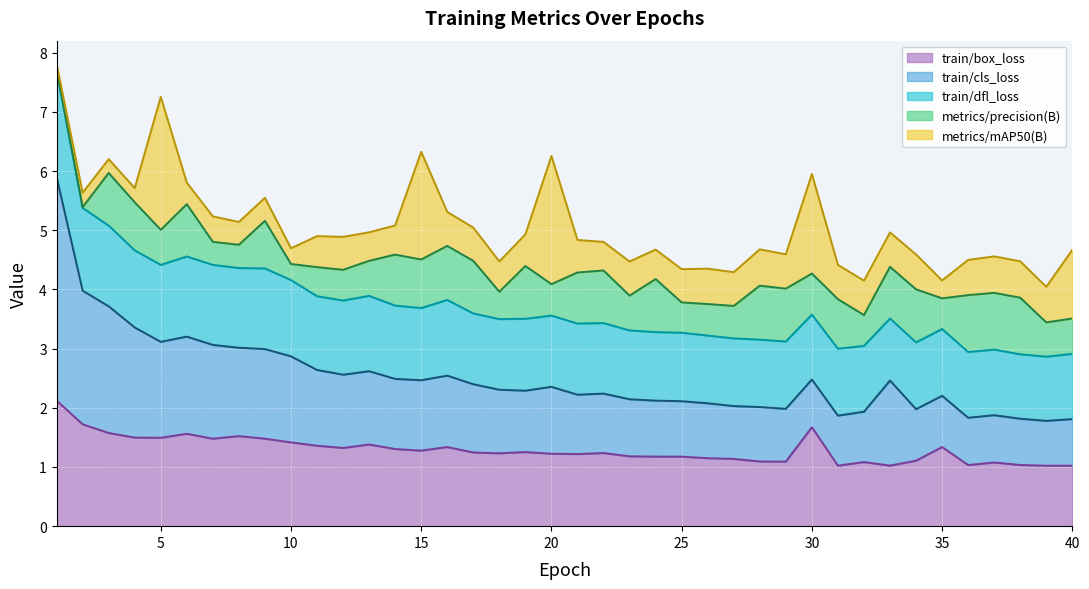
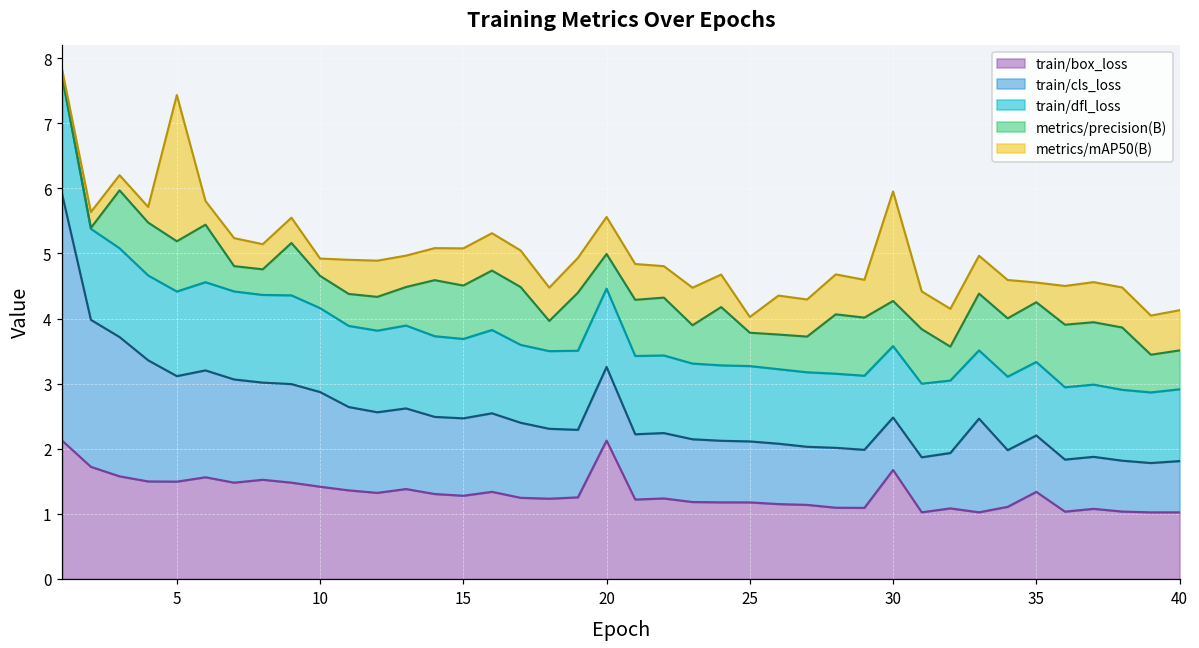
metrics/precision(B), 5: 0.6 -> 0.8
metrics/precision(B), 10: 0.3 -> 0.5
metrics/mAP50(B), 15: 1.8 -> 0.6
train/box_loss, 20: 1.2 -> 2.1
metrics/mAP50(B), 20: 2.2 -> 0.6
metrics/mAP50(B), 25: 0.6 -> 0.2
metrics/precision(B), 35: 0.5 -> 0.9
metrics/mAP50(B), 40: 1.2 -> 0.6
